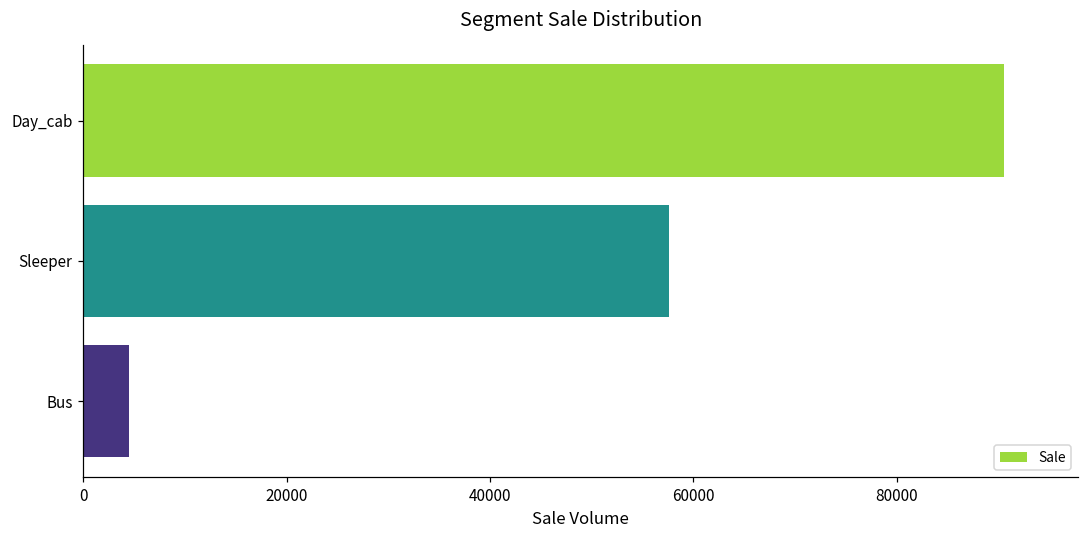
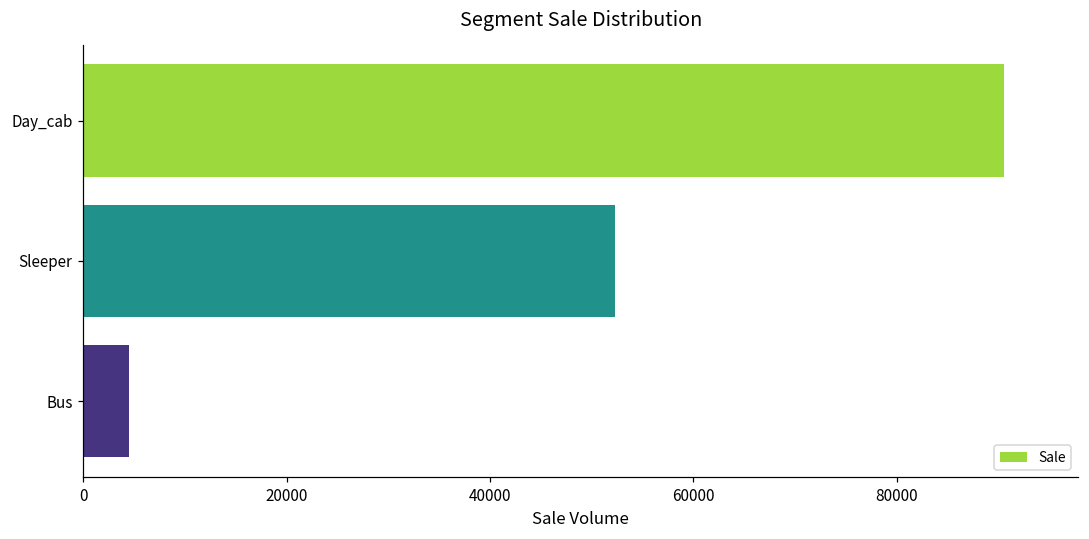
Sleeper: 58000 -> 52000
